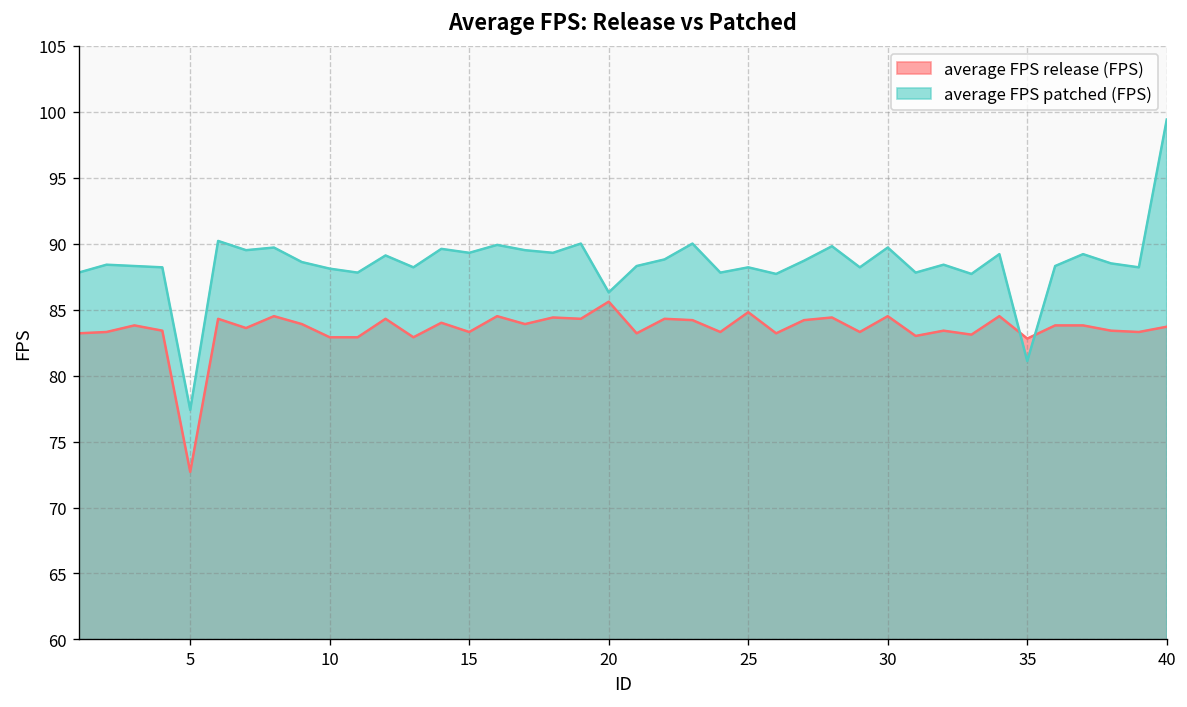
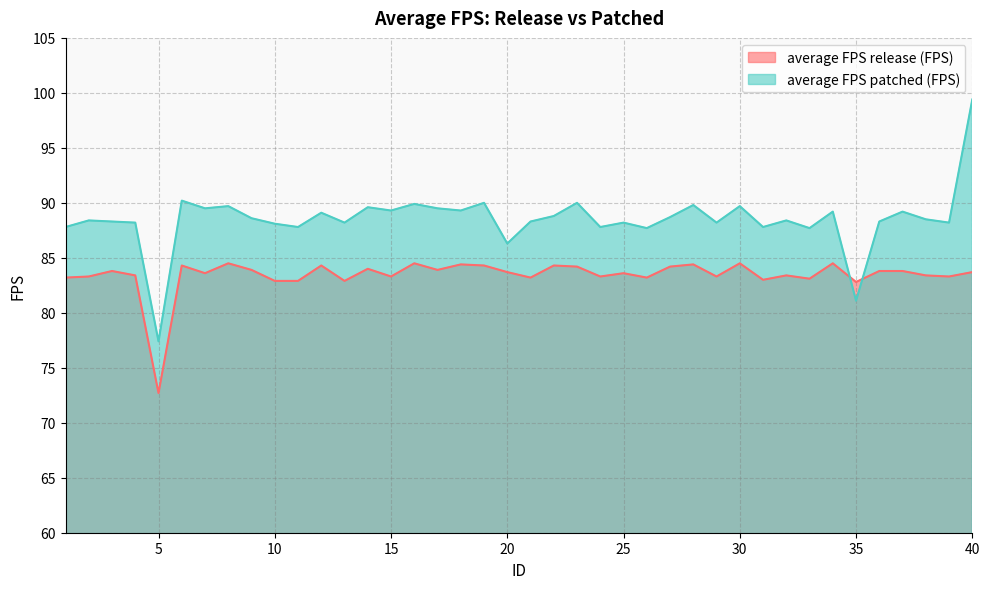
average FPS release (FPS), 20: 85.6 -> 83.7
average FPS release (FPS), 25: 84.8 -> 83.6
